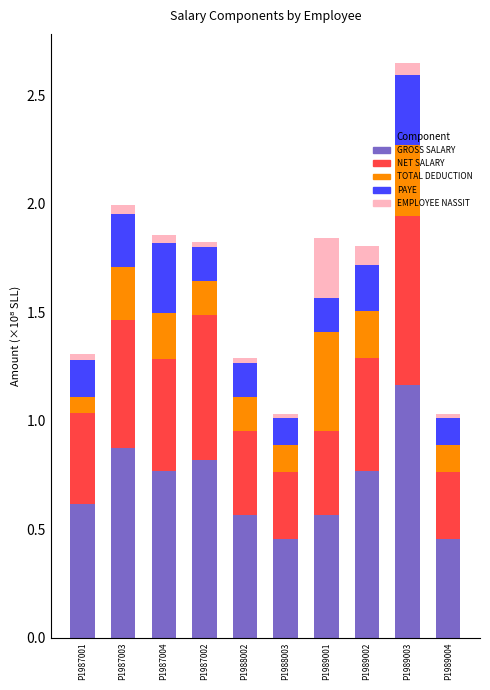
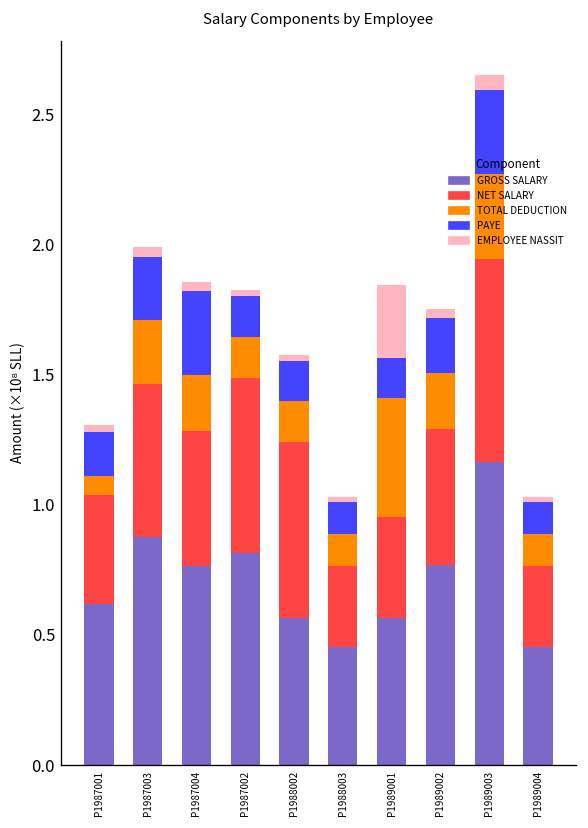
NET SALARY, P1988002: 0.39 -> 0.67
EMPLOYEE NASSIT, P1989002: 0.09 -> 0.03
